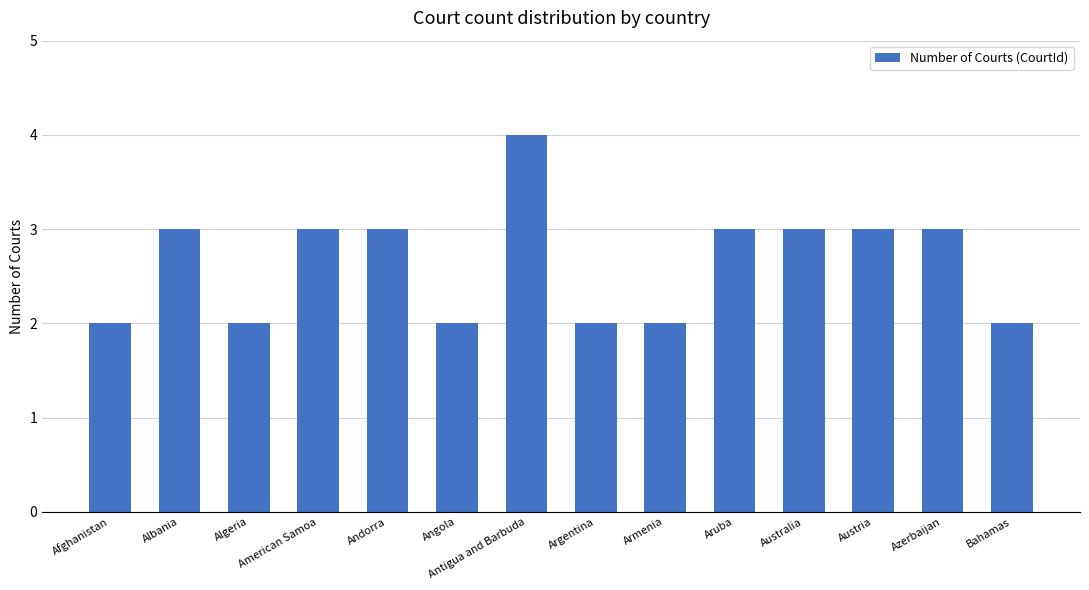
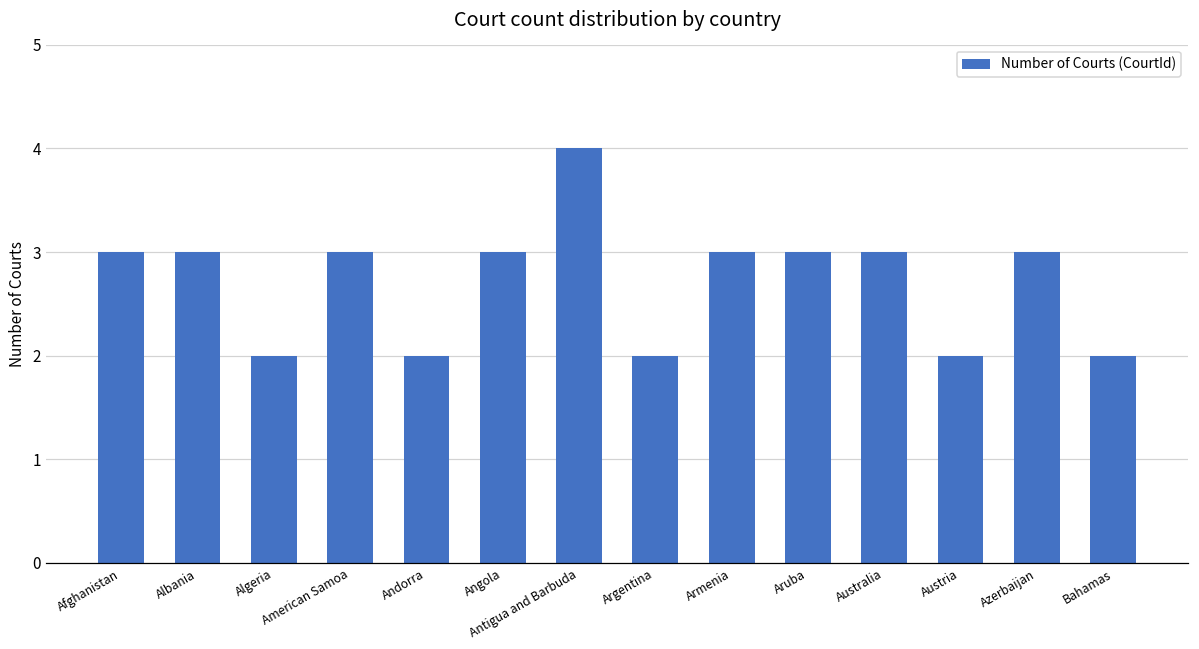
Afghanistan: 2 -> 3
Andorra: 3 -> 2
Angola: 2 -> 3
Armenia: 2 -> 3
Austria: 3 -> 2
